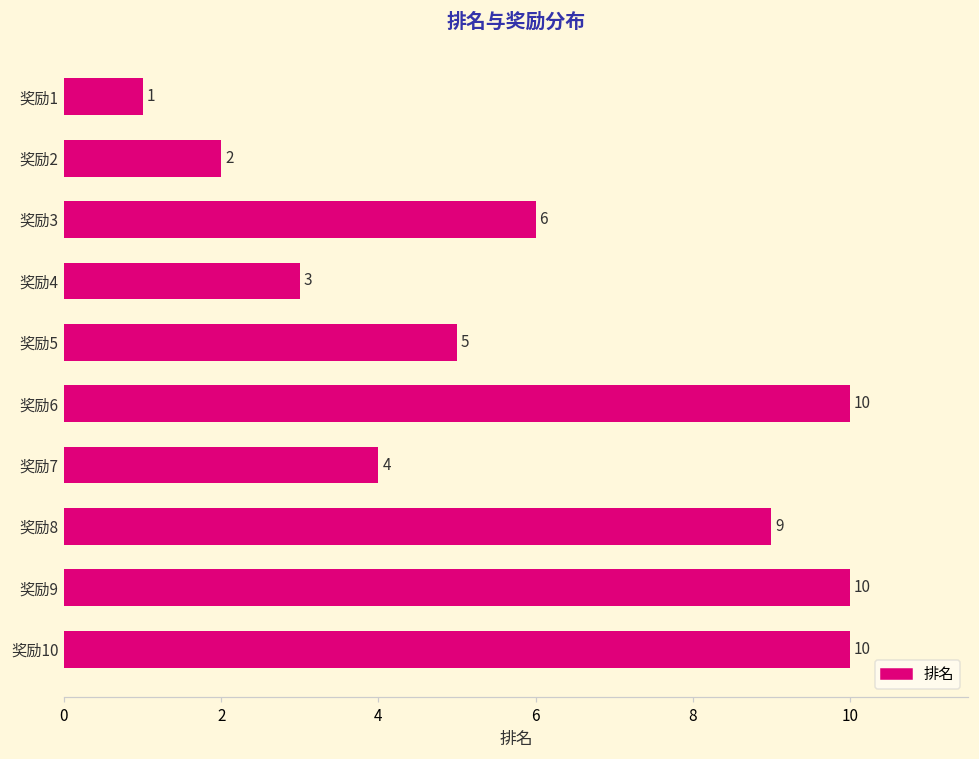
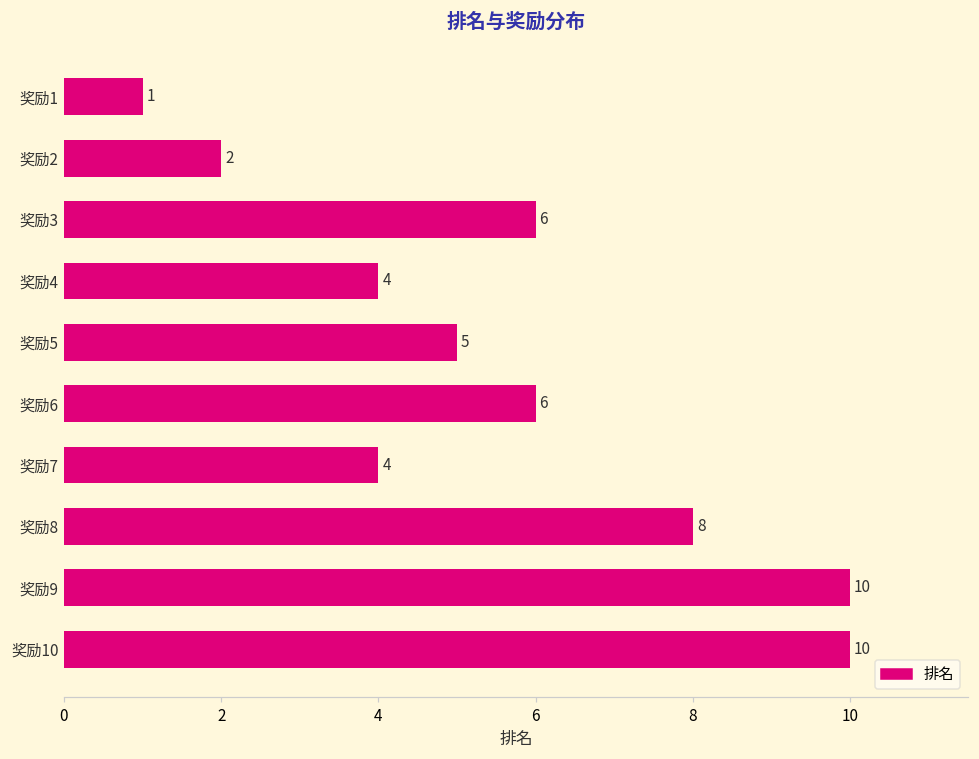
奖励4: 3 -> 4
奖励6: 10 -> 6
奖励8: 9 -> 8
